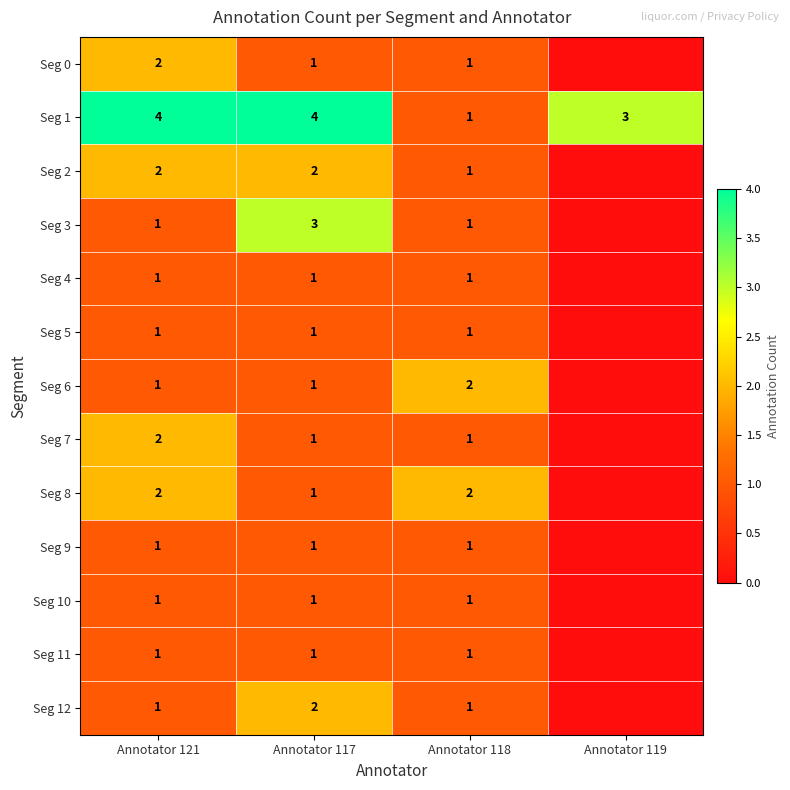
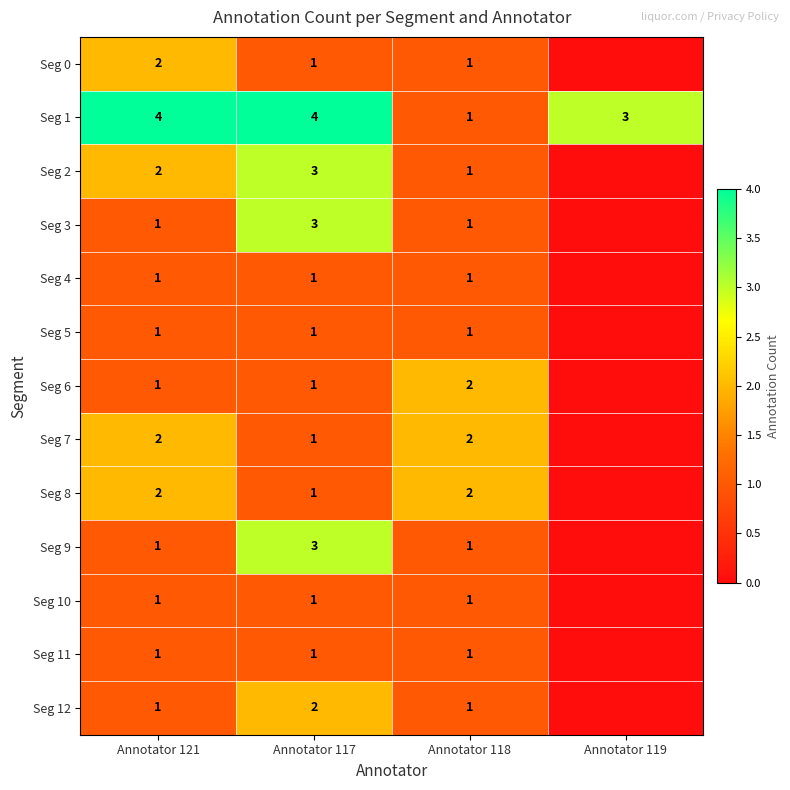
Seg 2, Annotator 117: 2 -> 3
Seg 7, Annotator 118: 1 -> 2
Seg 9, Annotator 117: 1 -> 3
